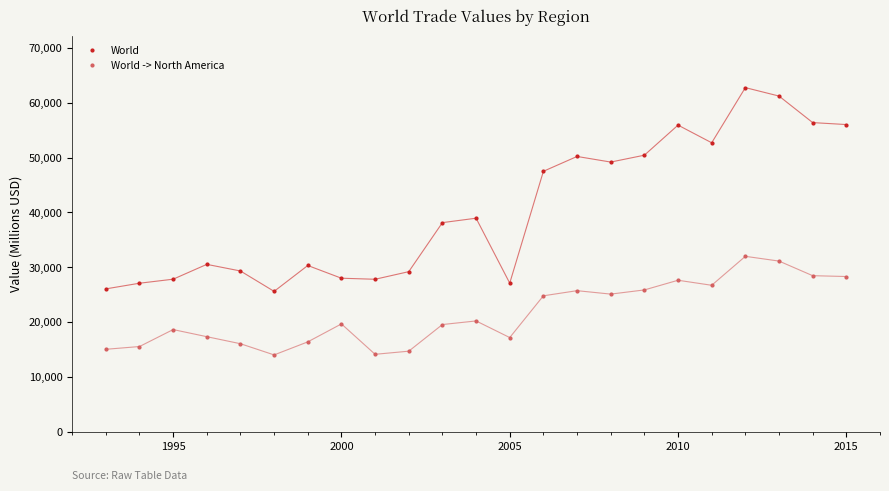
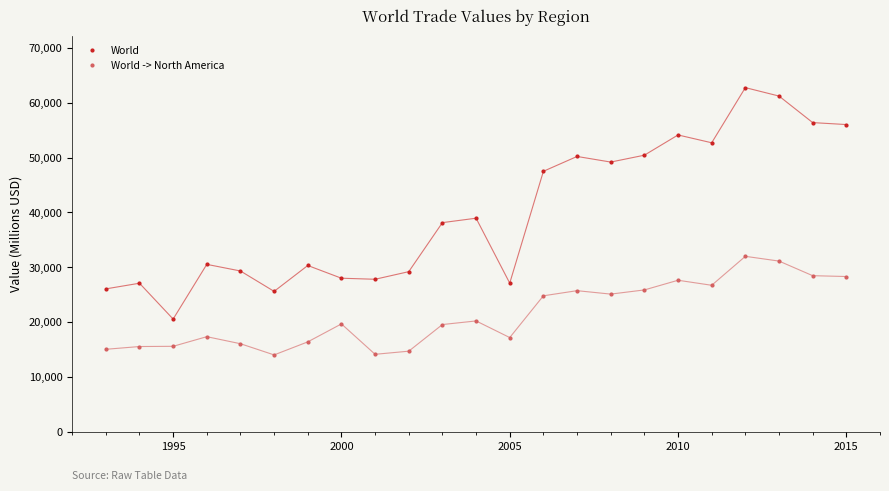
World, 1995: 28,000 -> 21,000
World -> North America, 1995: 19,000 -> 16,000
World, 2010: 56,000 -> 54,000
